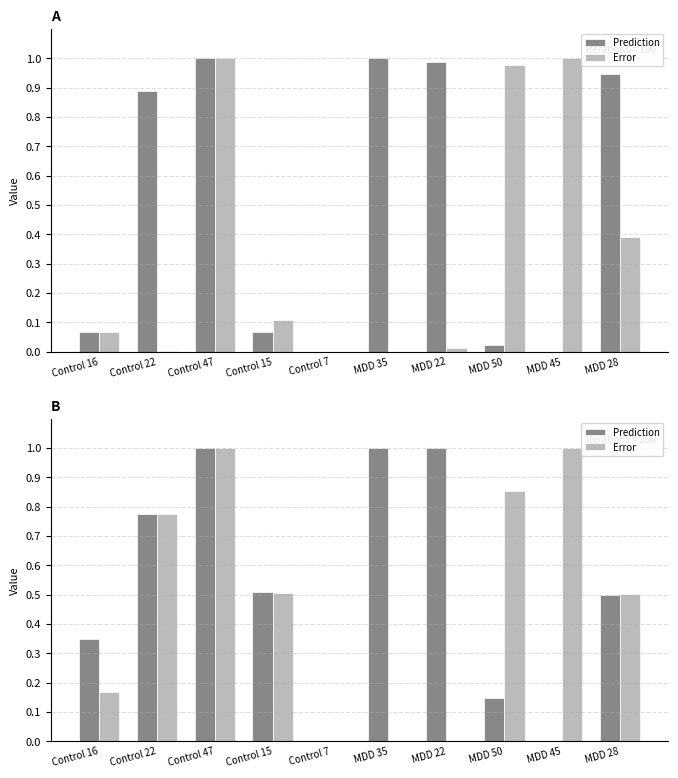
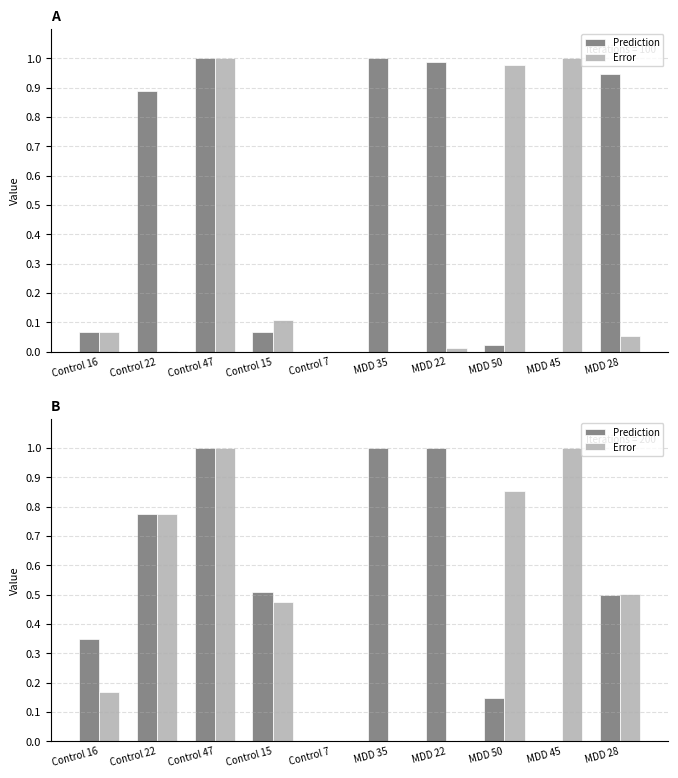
A, Error, MDD 28: 0.39 -> 0.05
B, Error, Control 15: 0.51 -> 0.47
